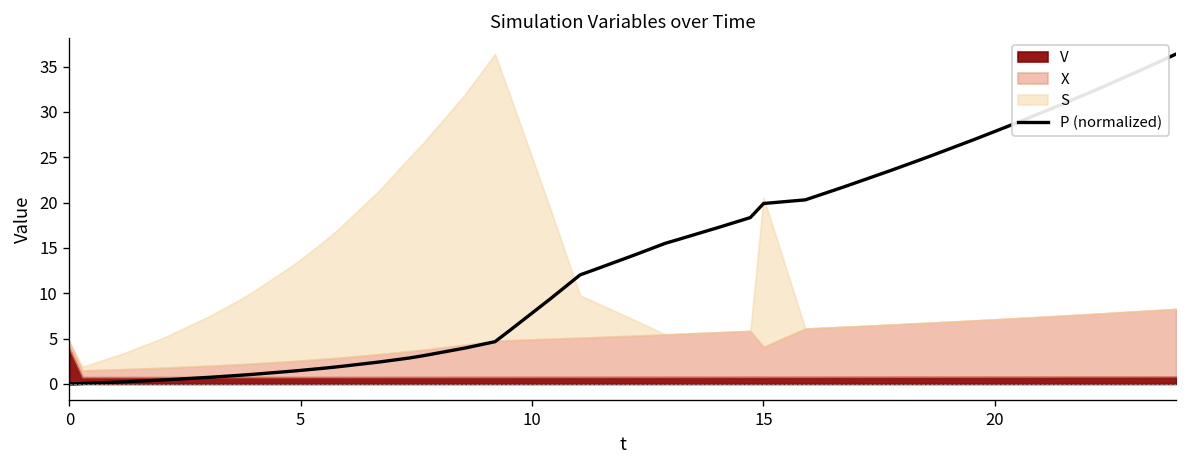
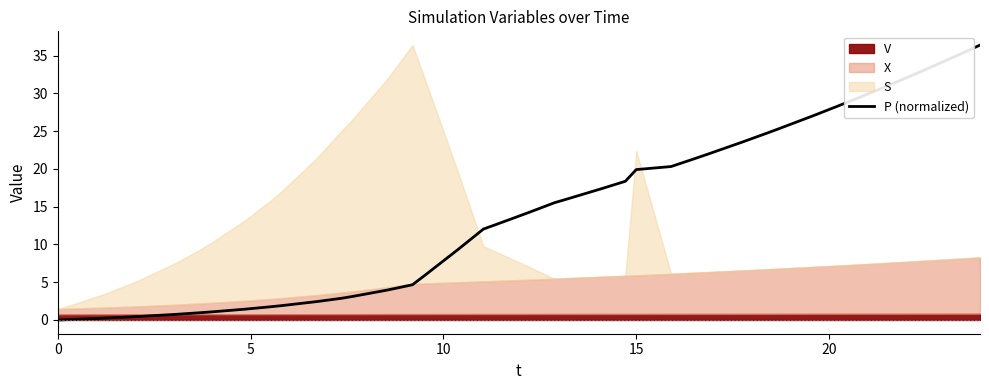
V, 0: 4 -> 1
X, 15: 3 -> 5
